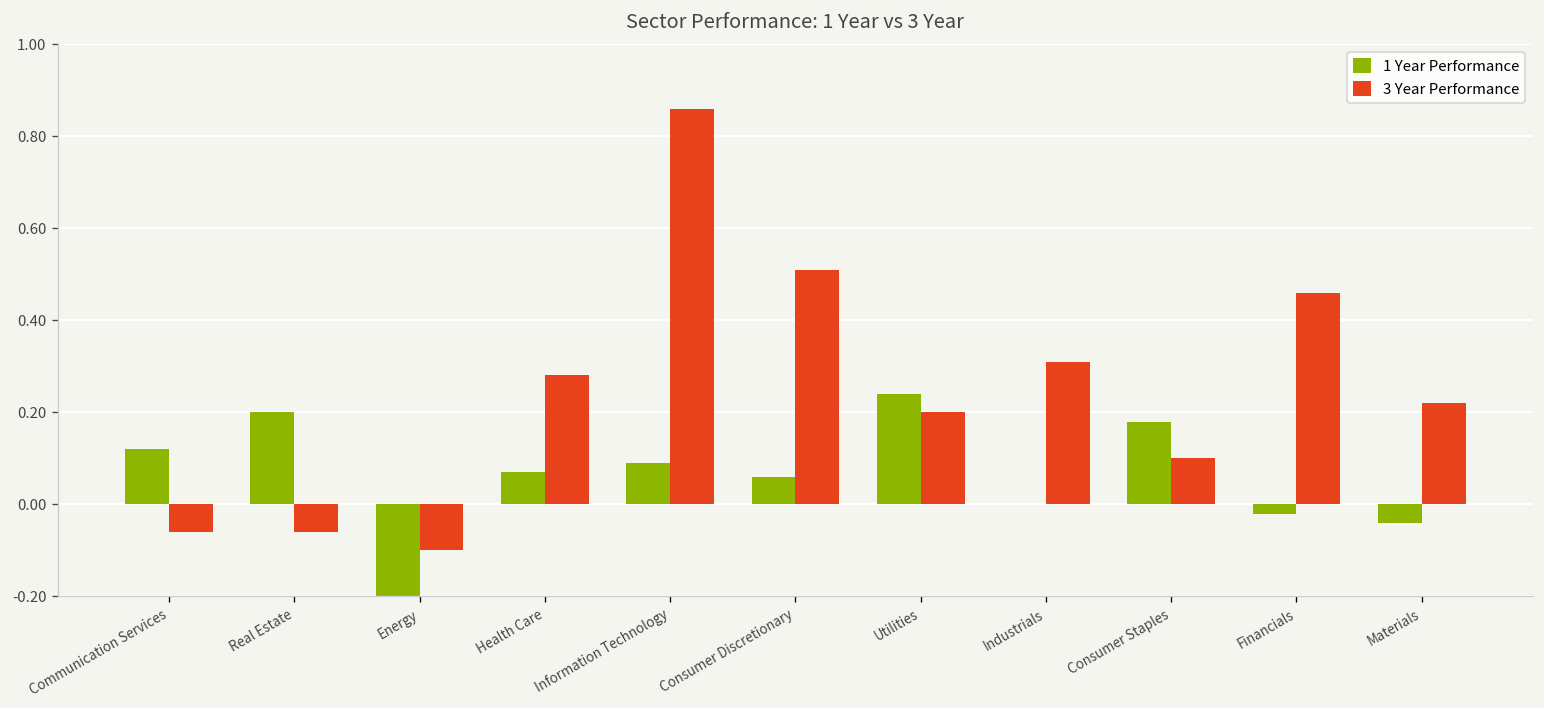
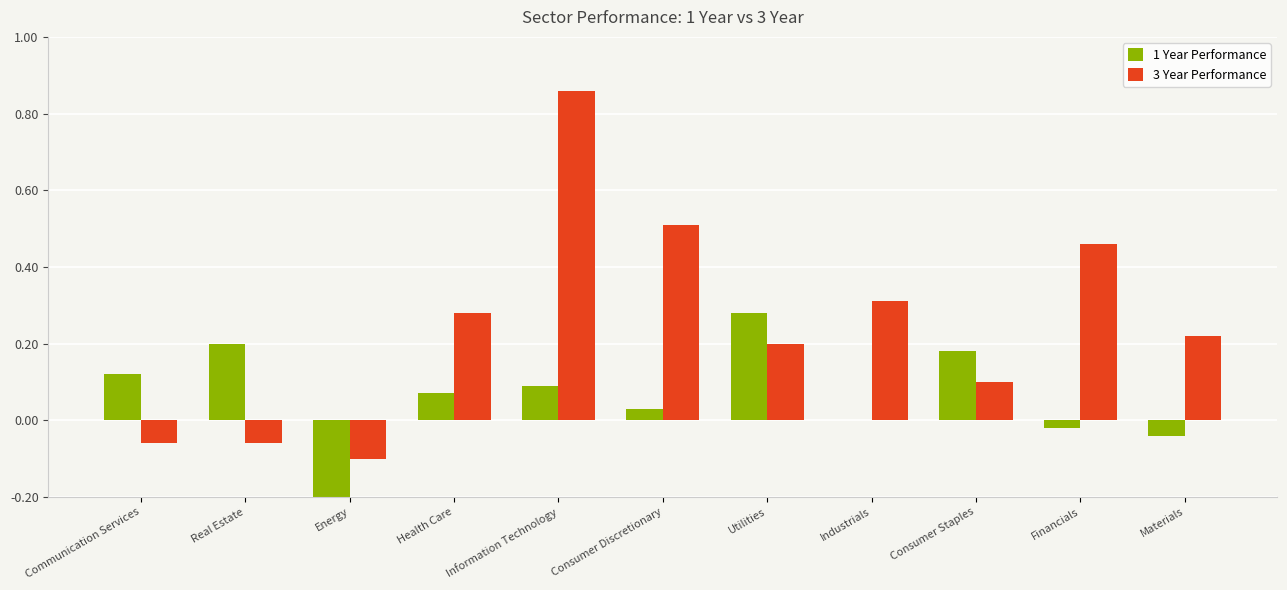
1 Year Performance, Consumer Discretionary: 0.06 -> 0.03
1 Year Performance, Utilities: 0.24 -> 0.28
